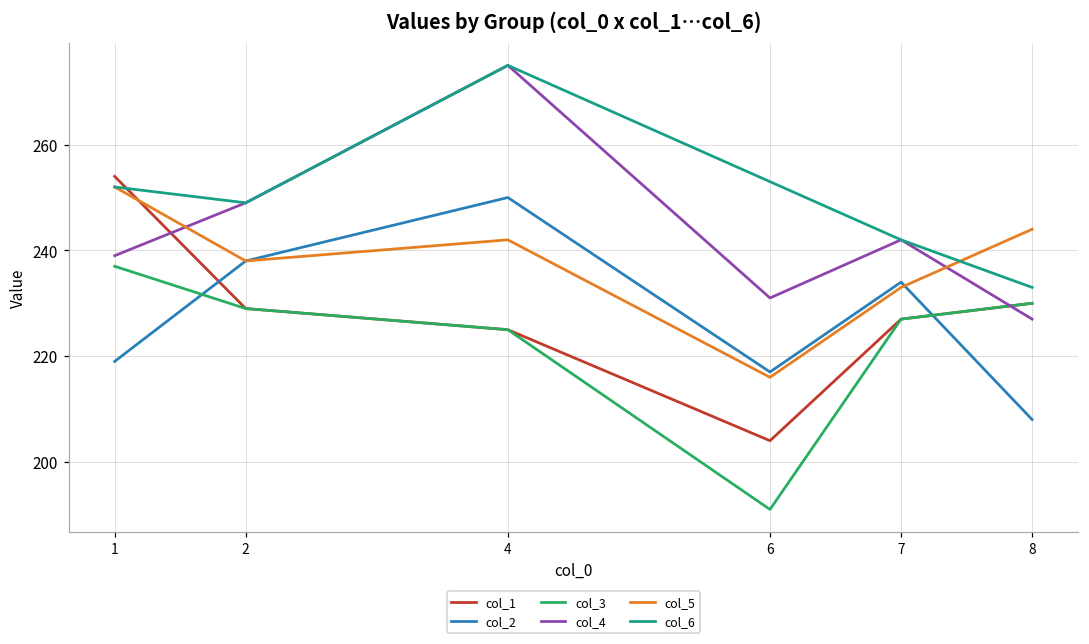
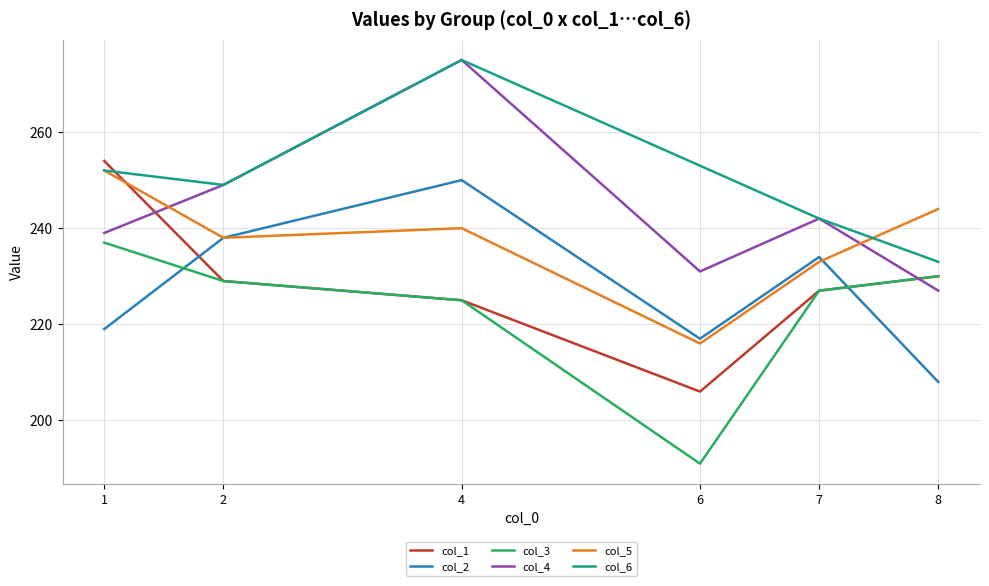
col_5, 4: 242 -> 240
col_1, 6: 204 -> 206
